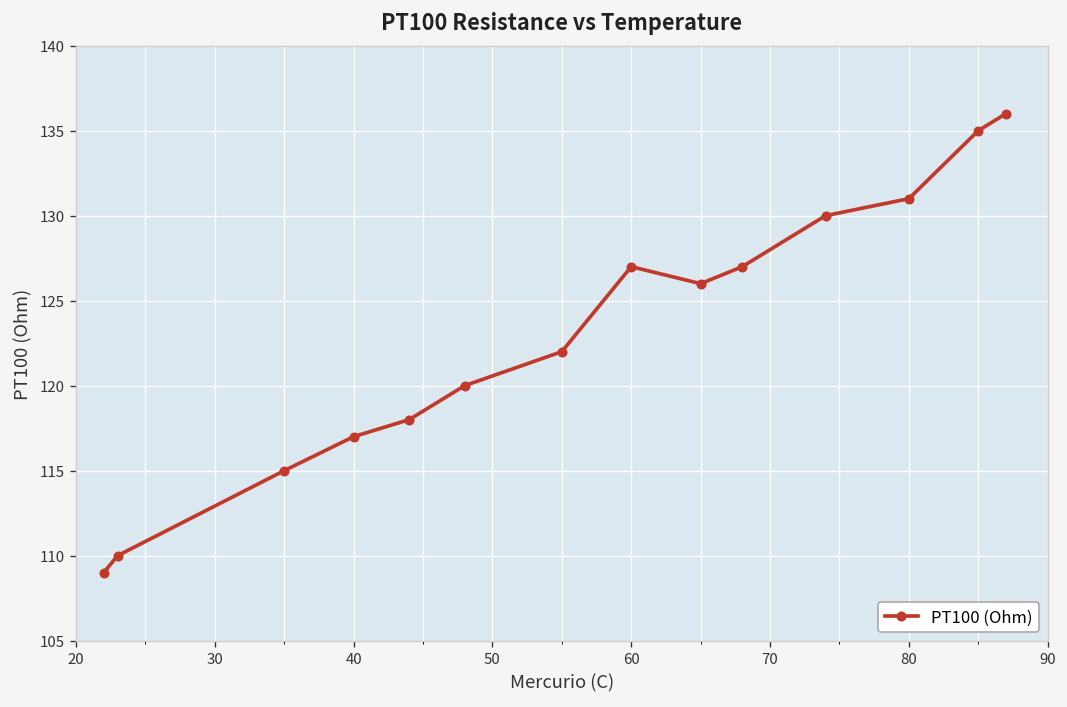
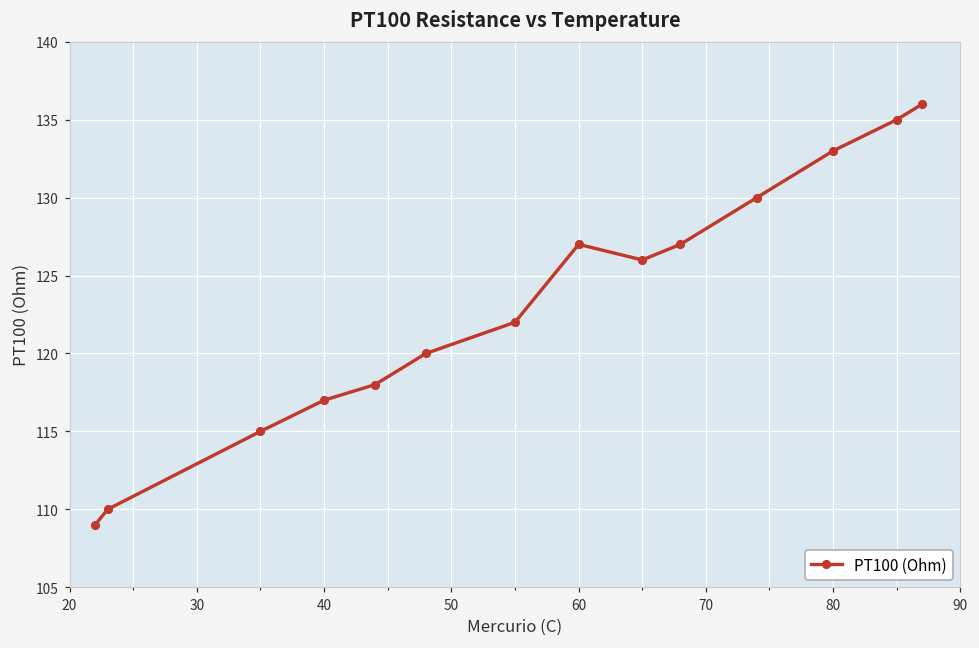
80: 131 -> 133
